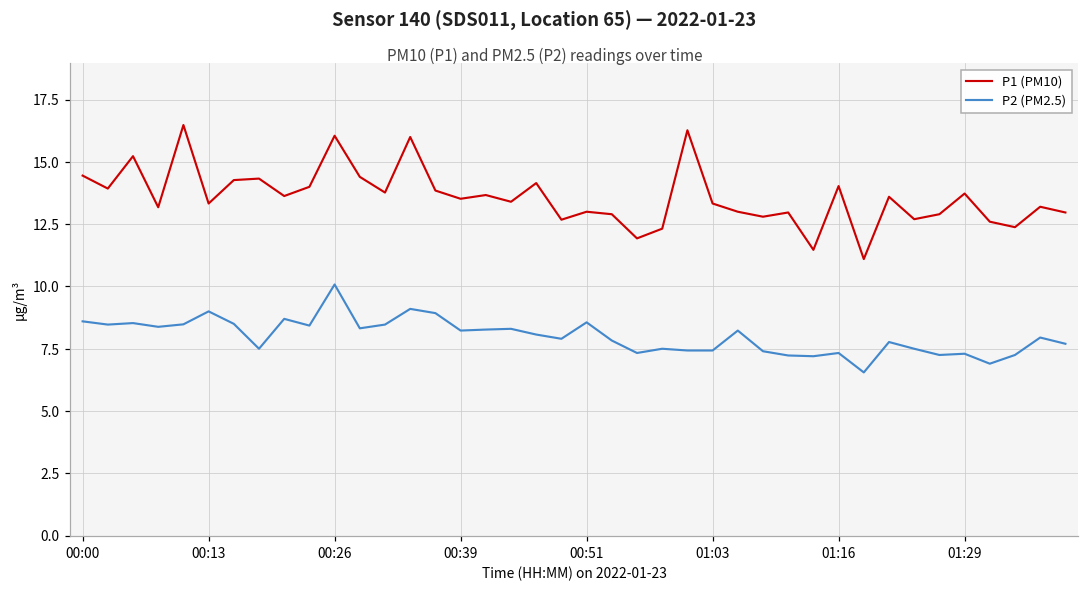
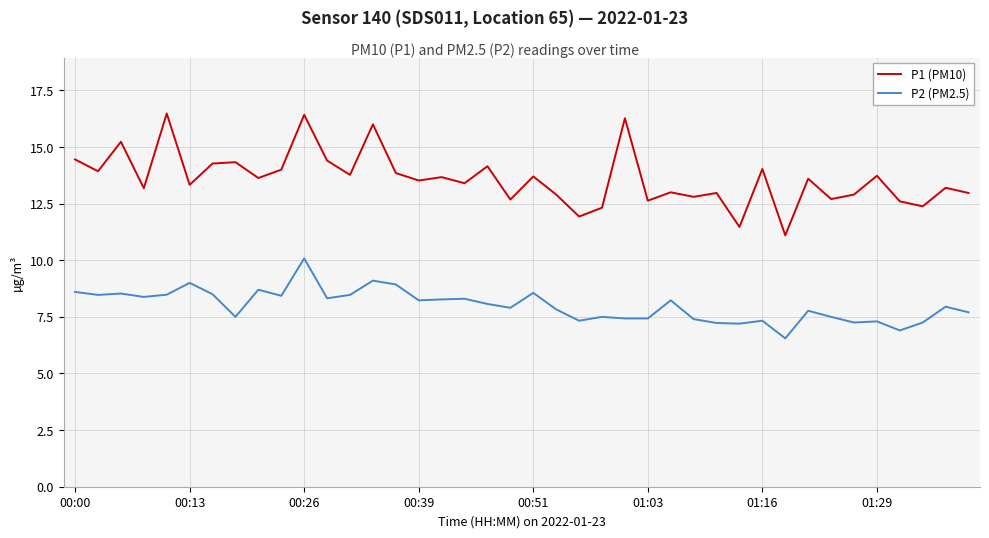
P1 (PM10), 00:26: 16.1 -> 16.4
P1 (PM10), 00:51: 13.0 -> 13.7
P1 (PM10), 01:03: 13.3 -> 12.6
